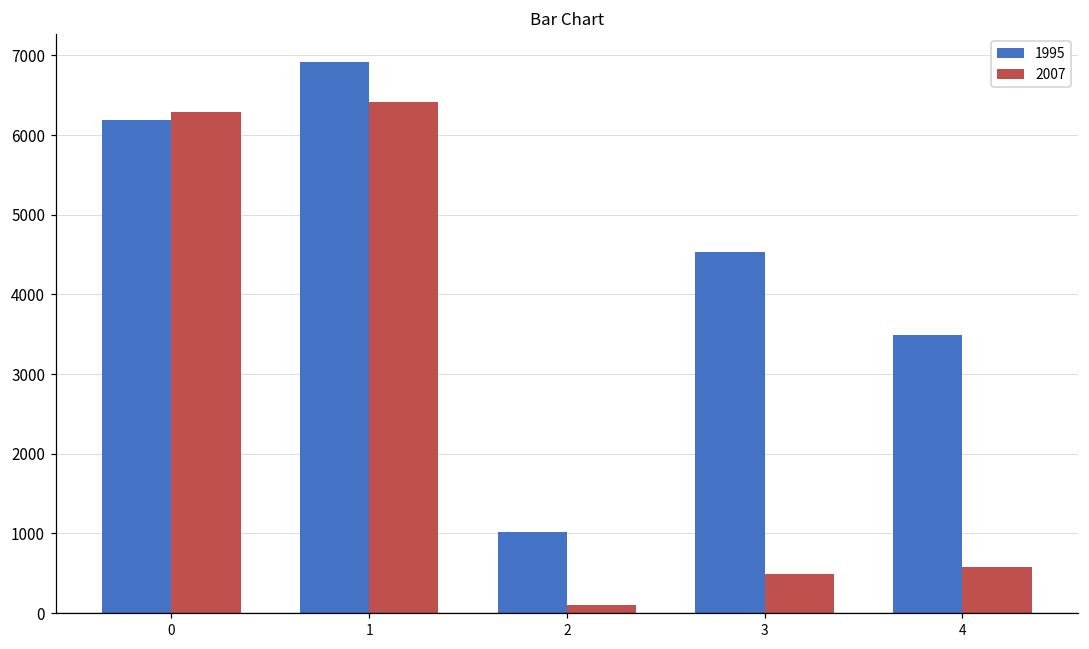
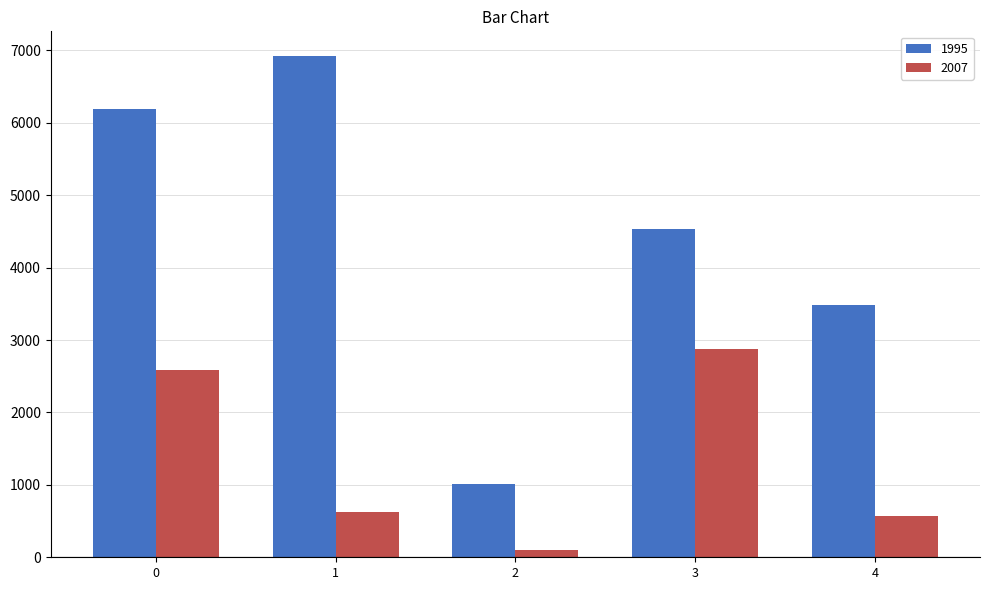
2007, 0: 6300 -> 2600
2007, 1: 6400 -> 600
2007, 3: 500 -> 2900
